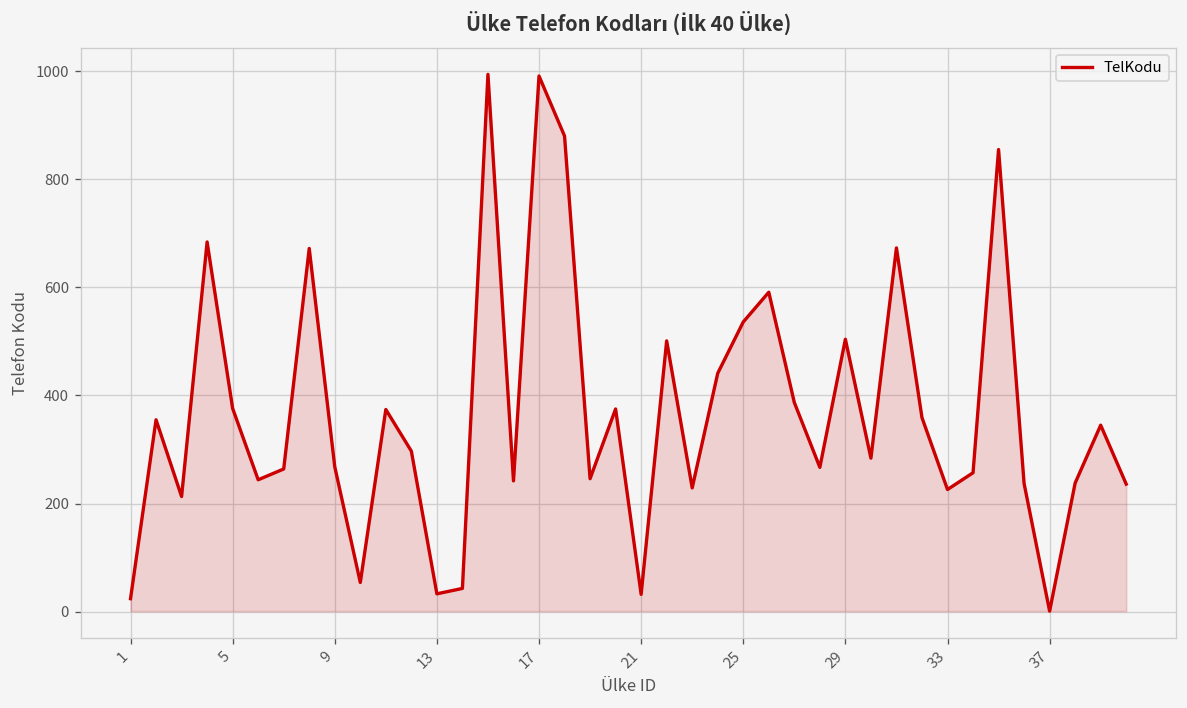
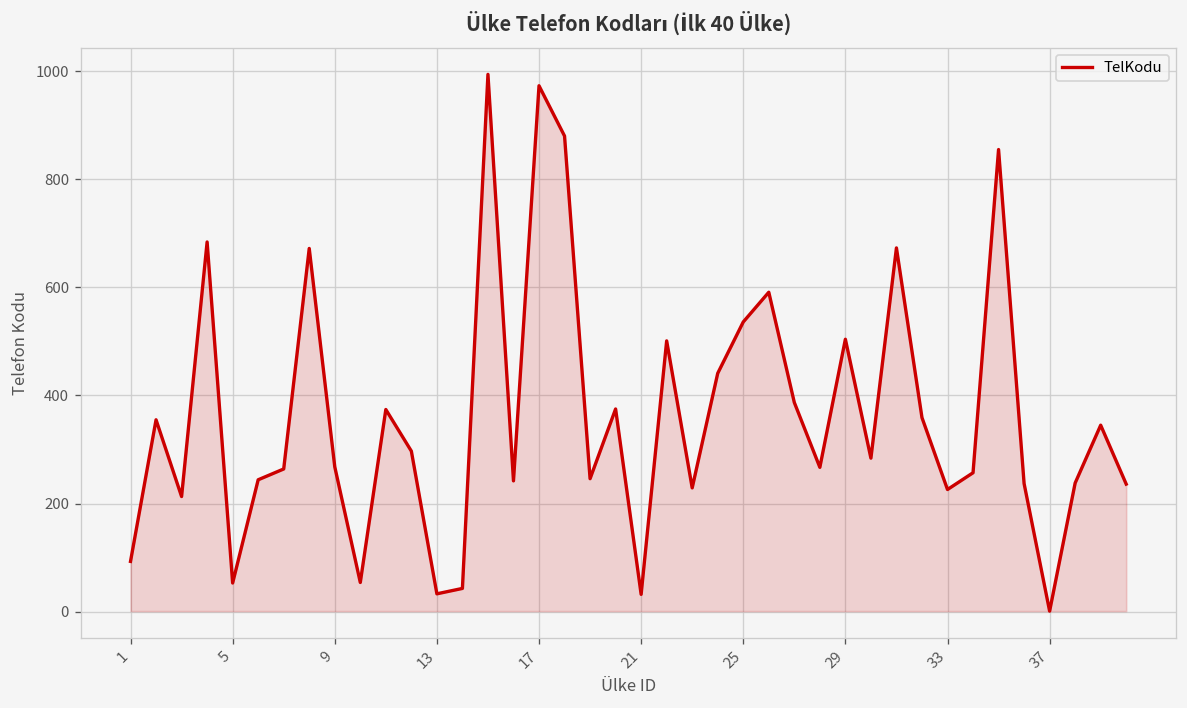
1: 20 -> 90
5: 380 -> 50
17: 990 -> 970
